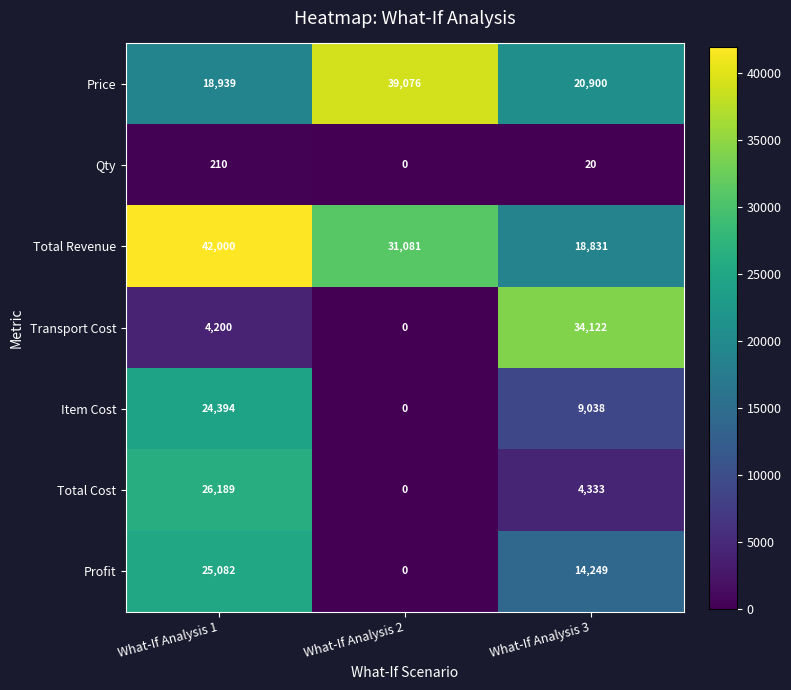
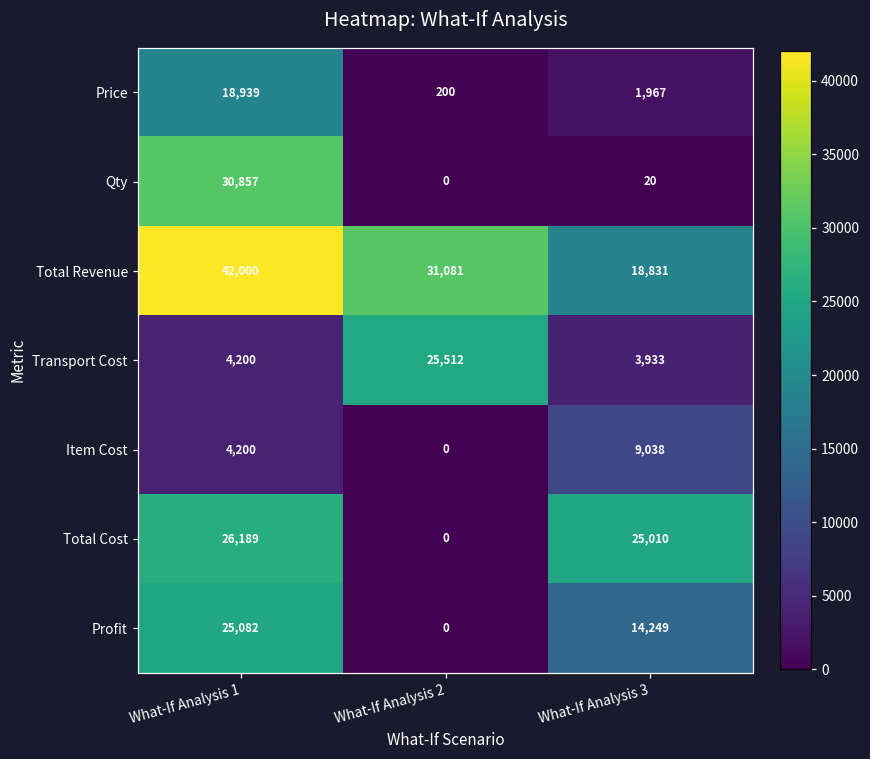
Price, What-If Analysis 2: 39,076 -> 200
Price, What-If Analysis 3: 20,900 -> 1,967
Qty, What-If Analysis 1: 210 -> 30,857
Transport Cost, What-If Analysis 2: 0 -> 25,512
Transport Cost, What-If Analysis 3: 34,122 -> 3,933
Item Cost, What-If Analysis 1: 24,394 -> 4,200
Total Cost, What-If Analysis 3: 4,333 -> 25,010
